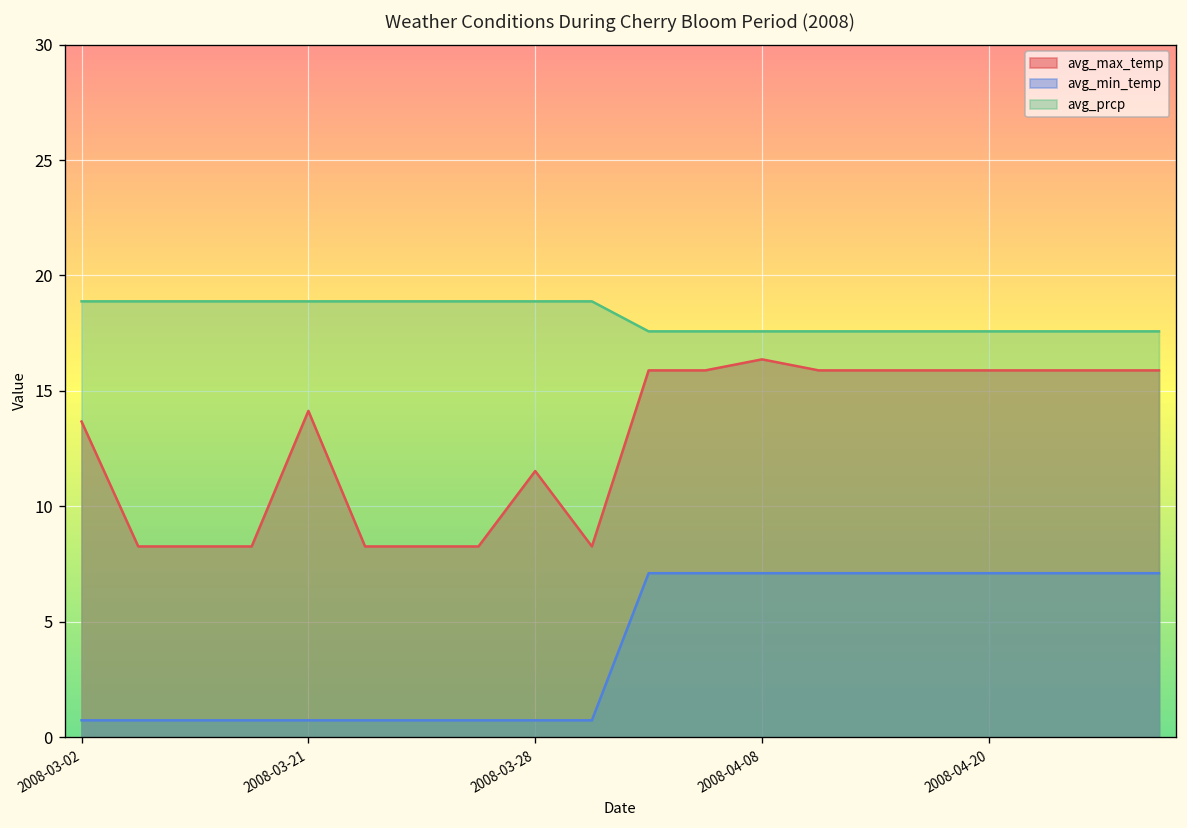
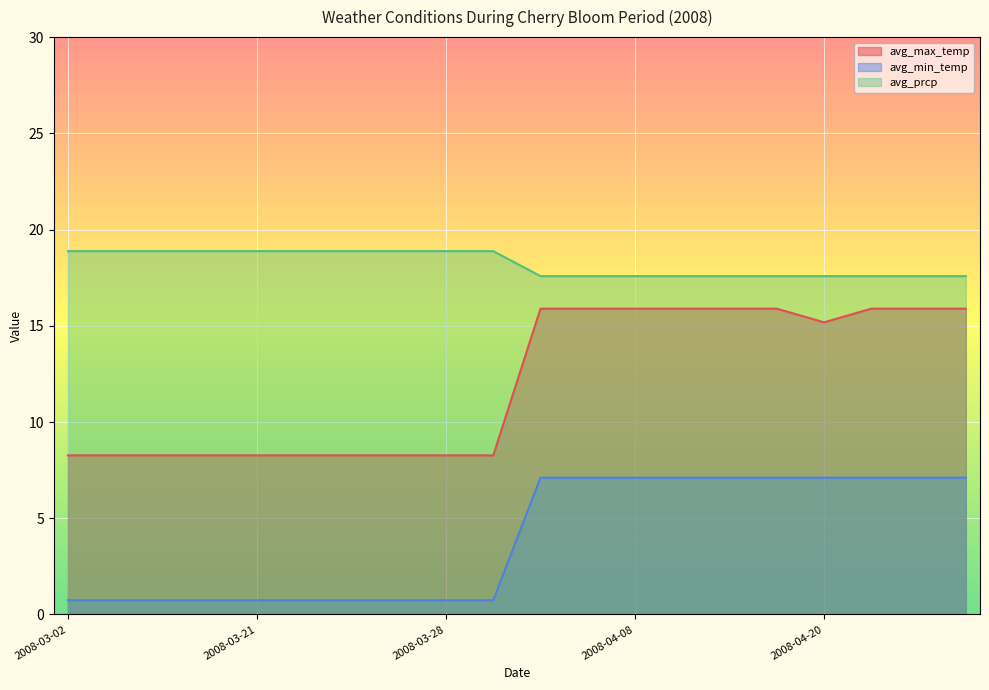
avg_max_temp, 2008-03-02: 13.7 -> 8.3
avg_max_temp, 2008-03-21: 14.1 -> 8.3
avg_max_temp, 2008-03-28: 11.5 -> 8.3
avg_max_temp, 2008-04-08: 16.4 -> 15.9
avg_max_temp, 2008-04-20: 15.9 -> 15.2
